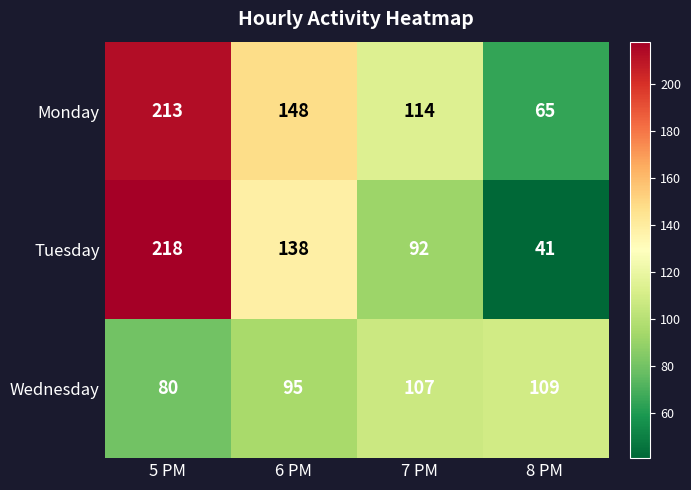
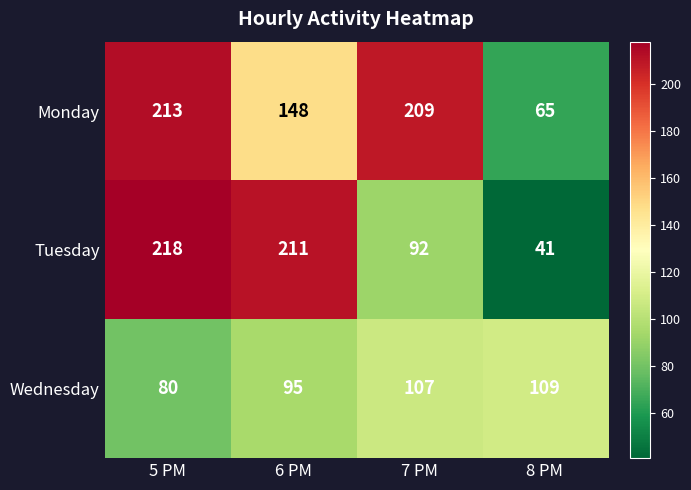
Monday, 7 PM: 114 -> 209
Tuesday, 6 PM: 138 -> 211
